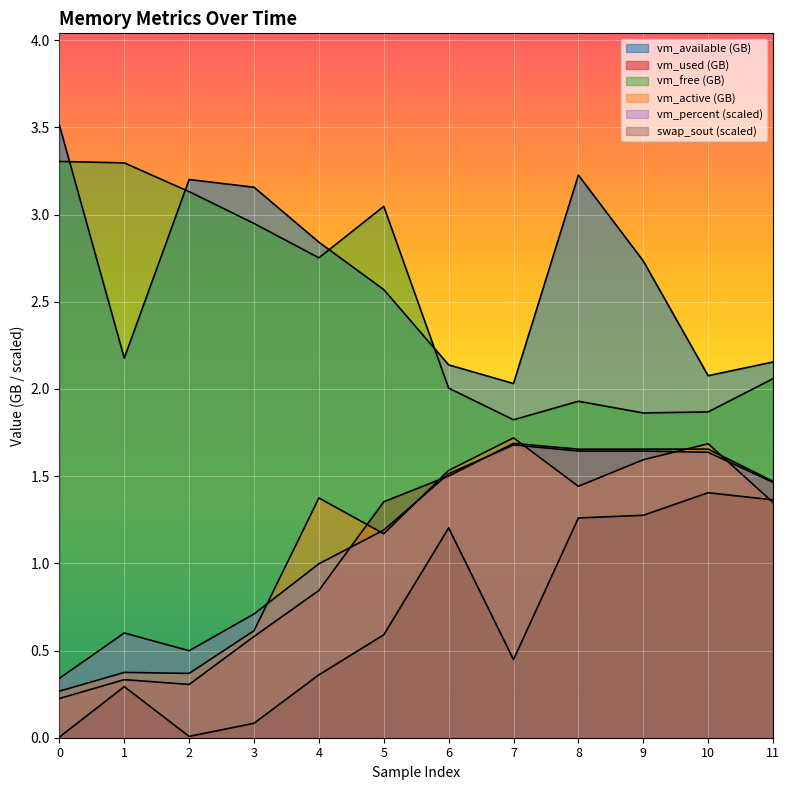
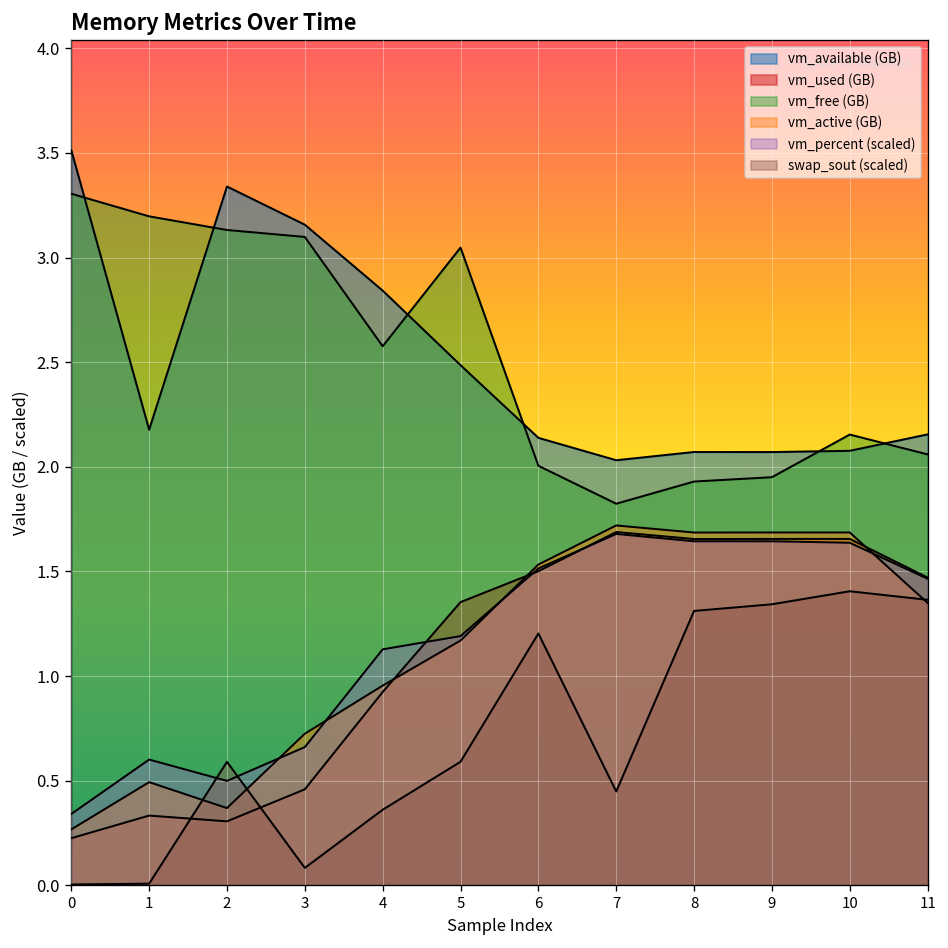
vm_free (GB), 1: 3.30 -> 3.20
vm_active (GB), 1: 0.37 -> 0.49
swap_sout (scaled), 1: 0.29 -> 0.01
vm_available (GB), 2: 3.20 -> 3.34
swap_sout (scaled), 2: 0.01 -> 0.59
vm_used (GB), 3: 0.58 -> 0.46
vm_free (GB), 3: 2.95 -> 3.10
vm_active (GB), 3: 0.61 -> 0.72
vm_percent (scaled), 3: 0.71 -> 0.66
vm_used (GB), 4: 0.84 -> 0.92
vm_free (GB), 4: 2.75 -> 2.58
vm_active (GB), 4: 1.37 -> 0.95
vm_percent (scaled), 4: 1.00 -> 1.13
vm_available (GB), 5: 2.57 -> 2.49
vm_available (GB), 8: 3.23 -> 2.07
vm_active (GB), 8: 1.44 -> 1.69
swap_sout (scaled), 8: 1.26 -> 1.31
vm_available (GB), 9: 2.73 -> 2.07
vm_free (GB), 9: 1.86 -> 1.95
vm_active (GB), 9: 1.59 -> 1.69
swap_sout (scaled), 9: 1.28 -> 1.34
vm_free (GB), 10: 1.87 -> 2.15
